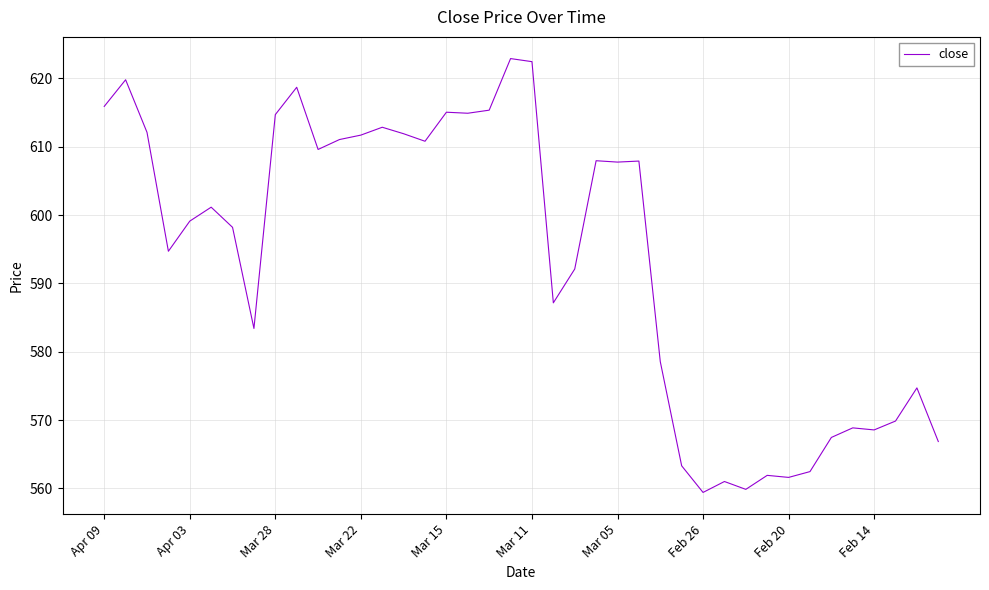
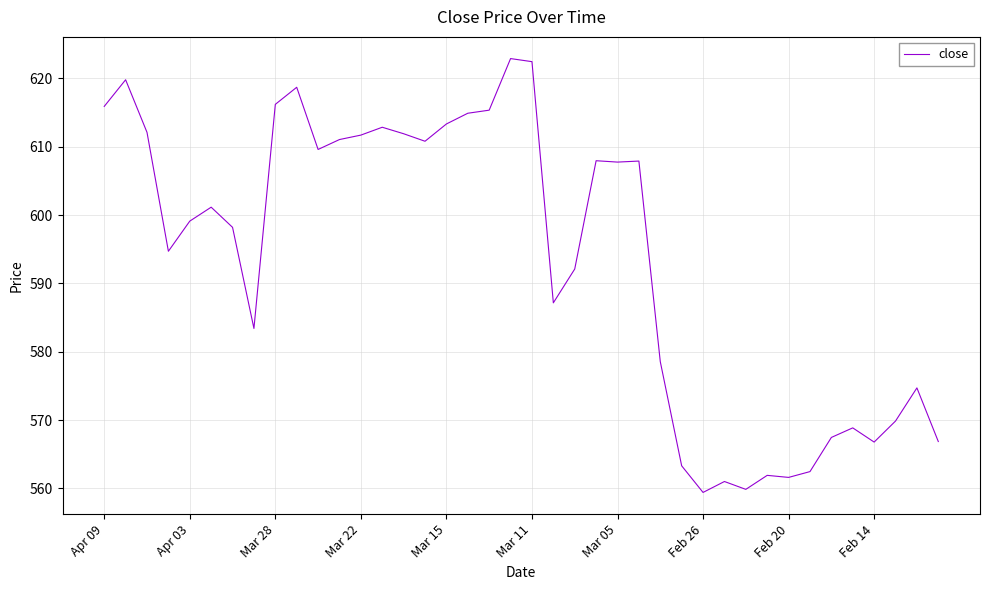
Mar 28: 615 -> 616
Mar 15: 615 -> 613
Feb 14: 569 -> 567
